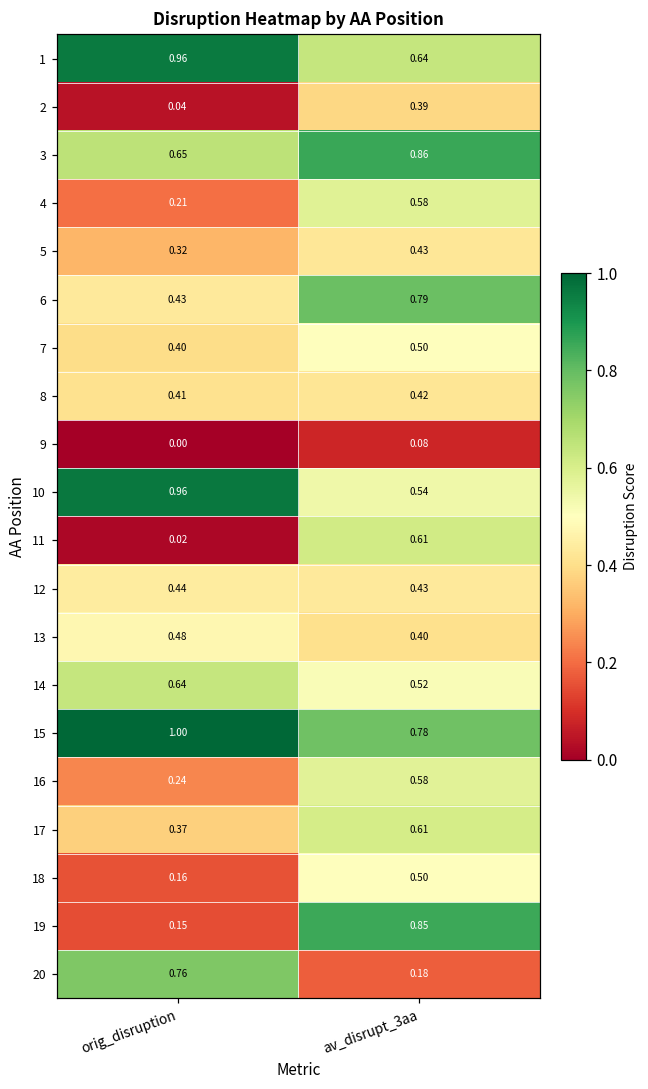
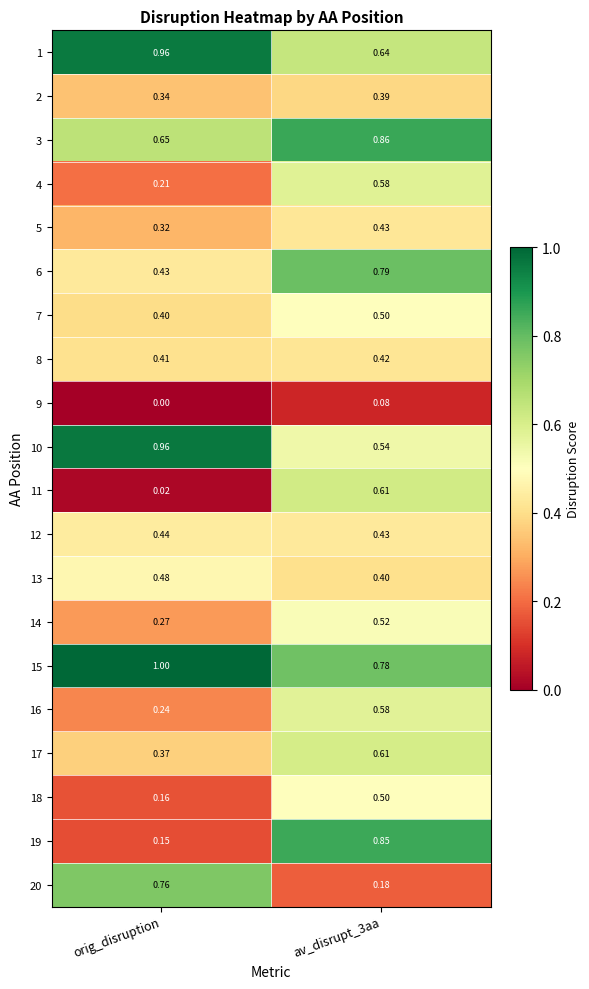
2, orig_disruption: 0.04 -> 0.34
14, orig_disruption: 0.64 -> 0.27
